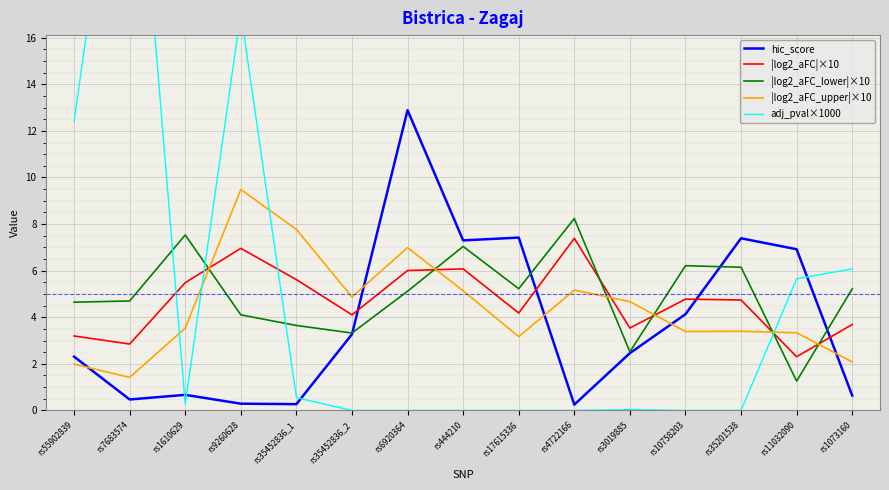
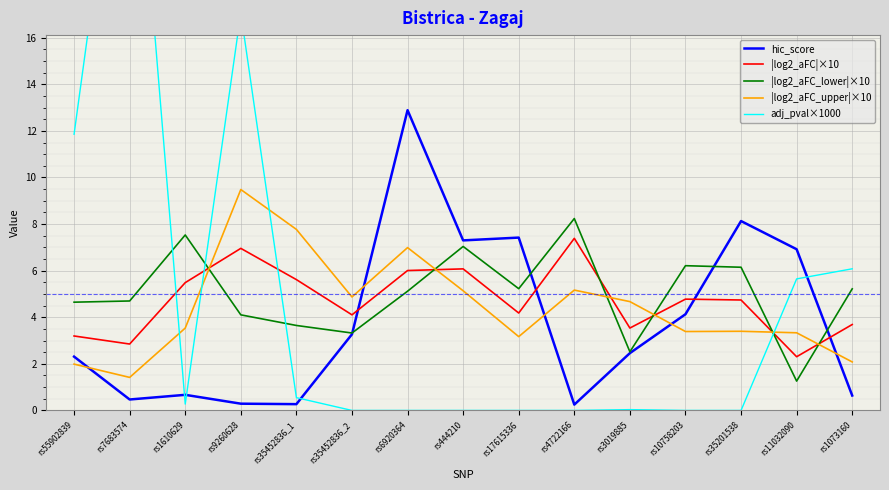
adj_pval×1000, rs55902839: 12.4 -> 11.9
hic_score, rs35201538: 7.4 -> 8.1
